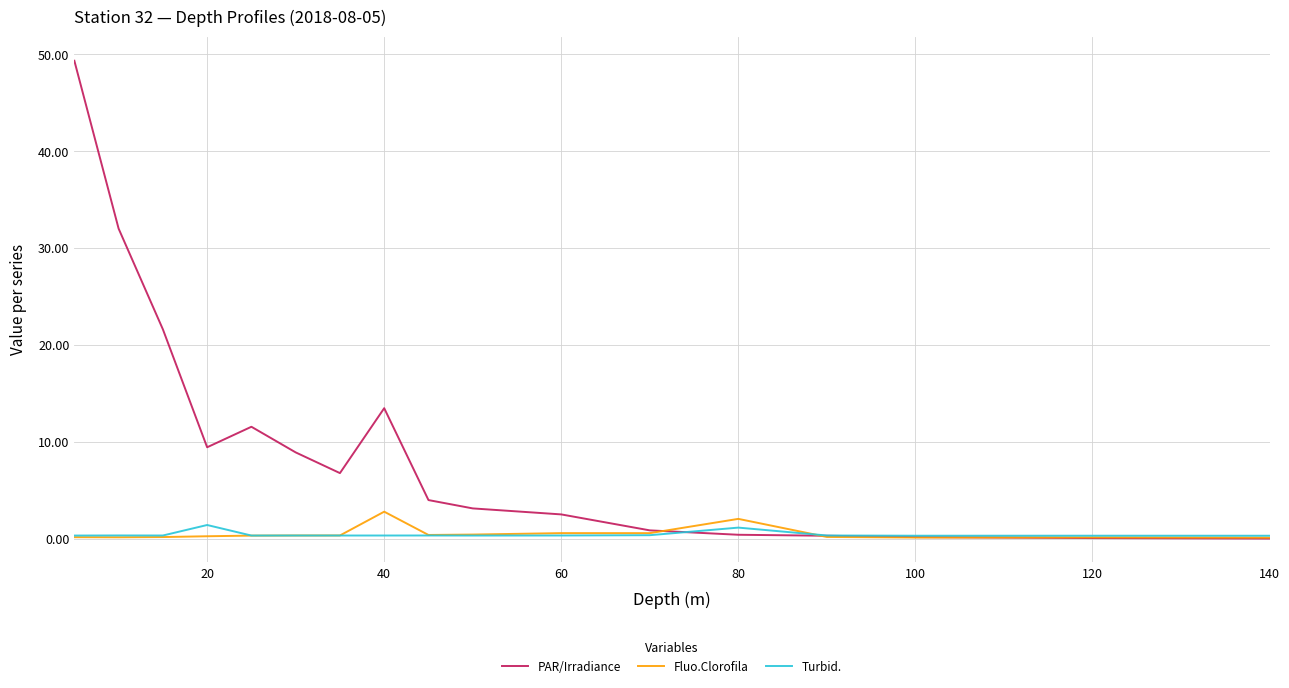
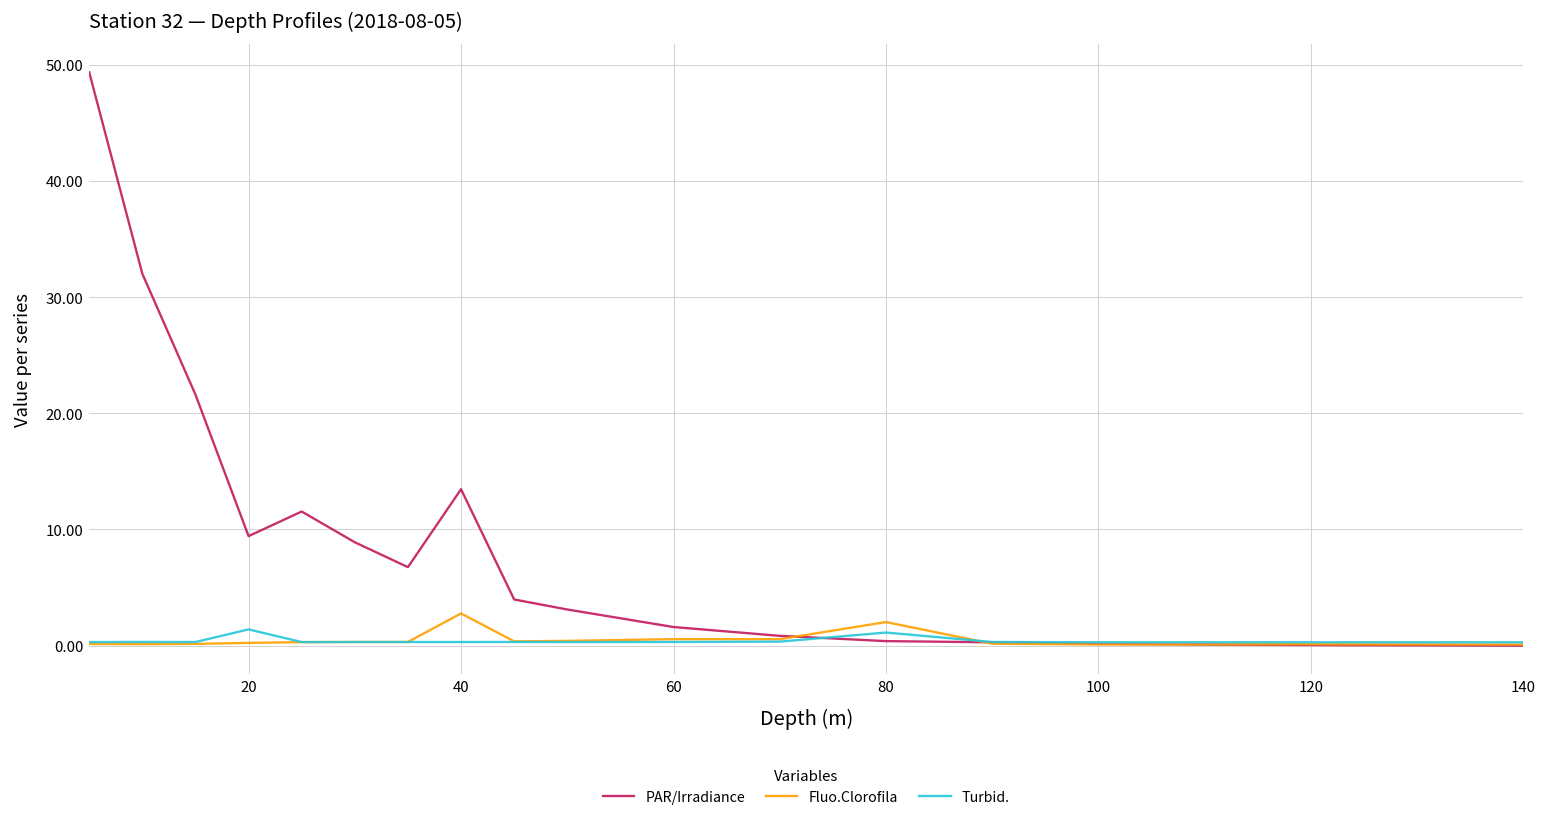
PAR/Irradiance, 60: 2.5 -> 1.6
